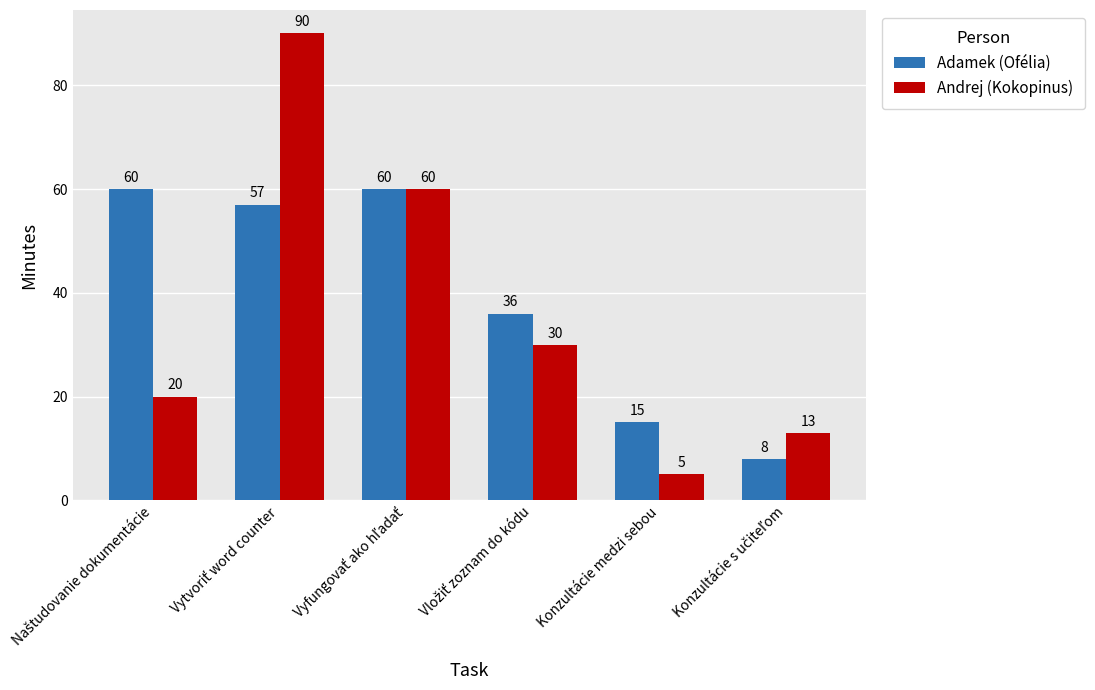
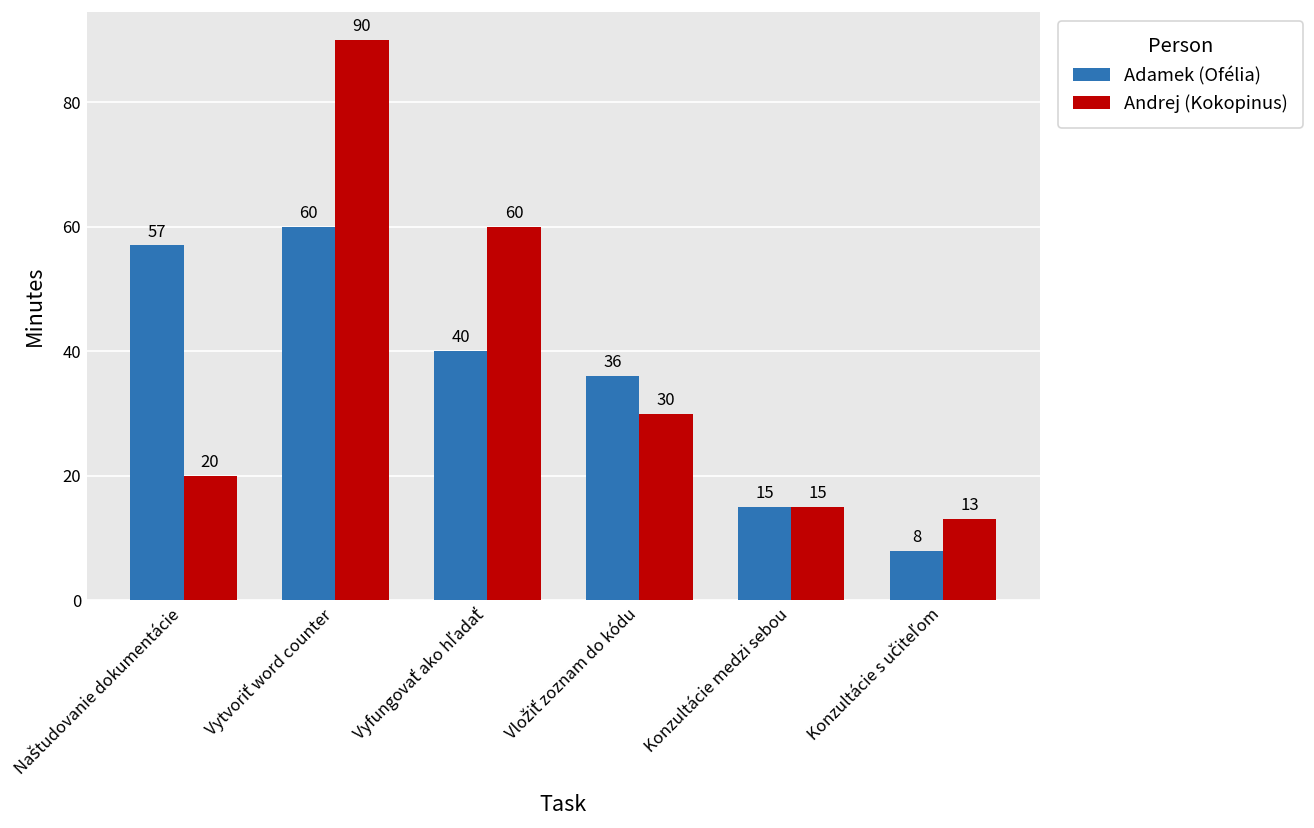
Adamek (Ofélia), Naštudovanie dokumentácie: 60 -> 57
Adamek (Ofélia), Vytvoriť word counter: 57 -> 60
Adamek (Ofélia), Vyfungovať ako hľadať: 60 -> 40
Andrej (Kokopinus), Konzultácie medzi sebou: 5 -> 15
